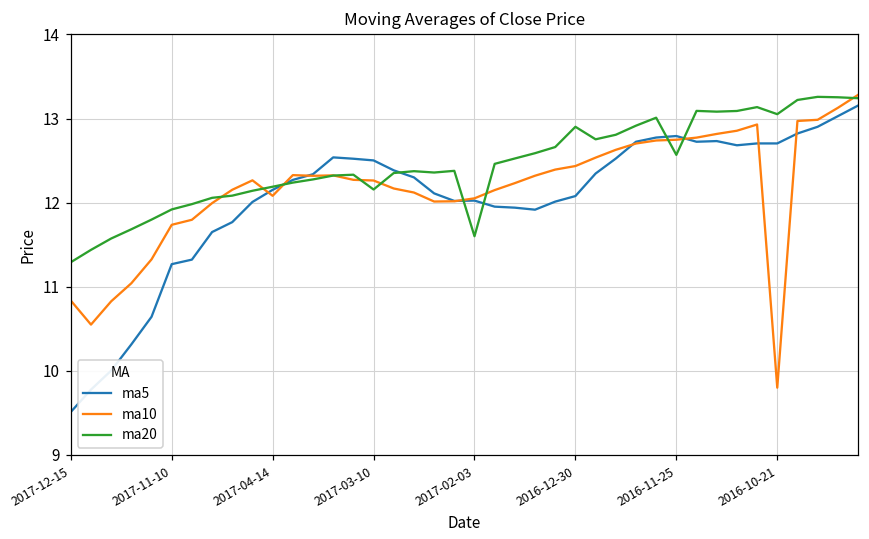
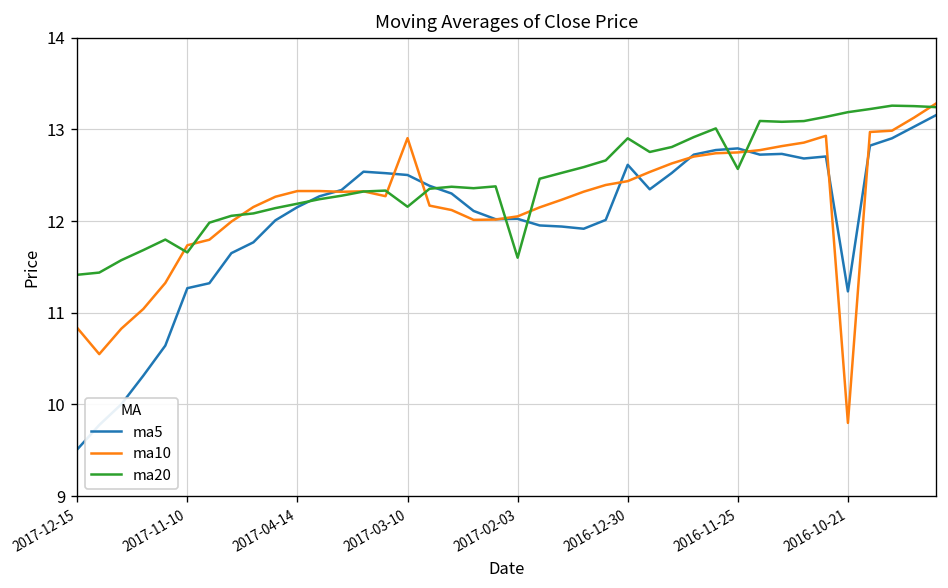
ma20, 2017-12-15: 11.3 -> 11.4
ma20, 2017-11-10: 11.9 -> 11.7
ma10, 2017-04-14: 12.1 -> 12.3
ma10, 2017-03-10: 12.3 -> 12.9
ma5, 2016-12-30: 12.1 -> 12.6
ma5, 2016-10-21: 12.7 -> 11.2
ma20, 2016-10-21: 13.1 -> 13.2
